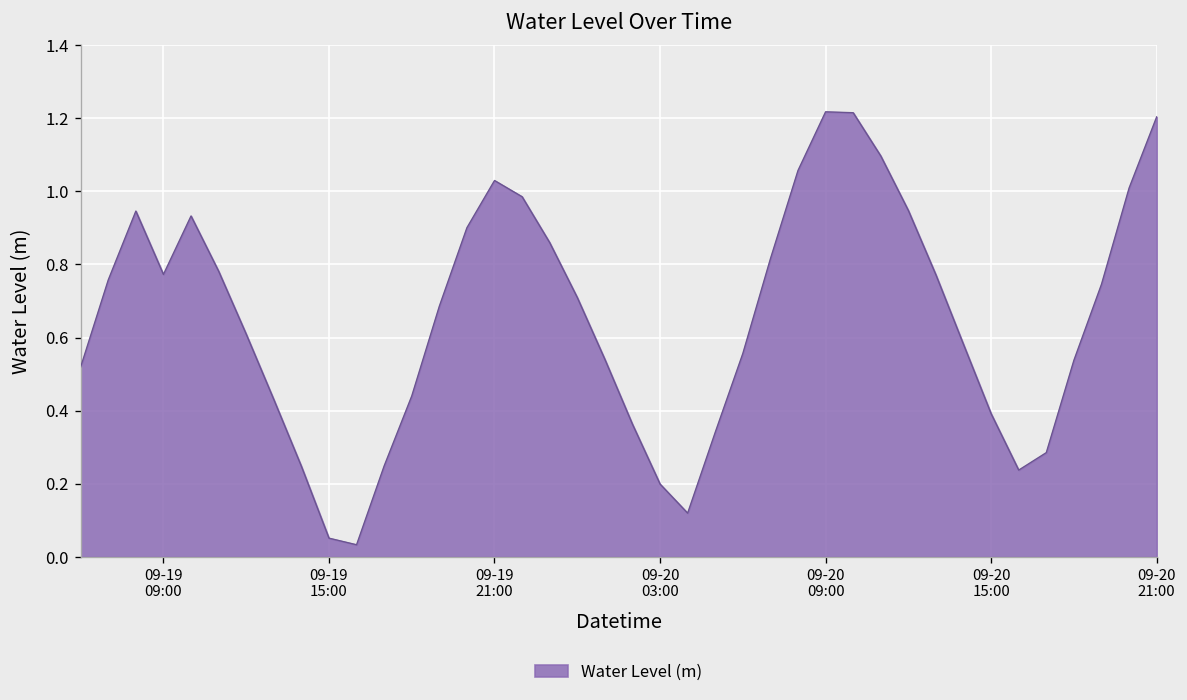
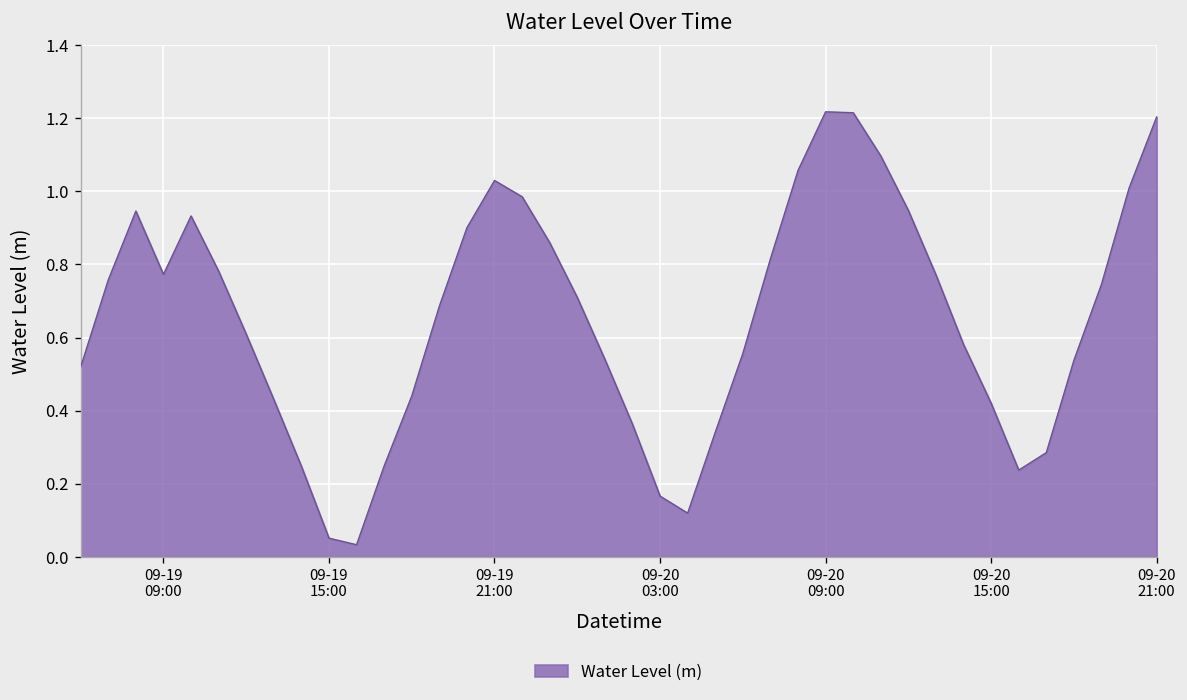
09-20 03:00: 0.20 -> 0.17
09-20 15:00: 0.39 -> 0.42
